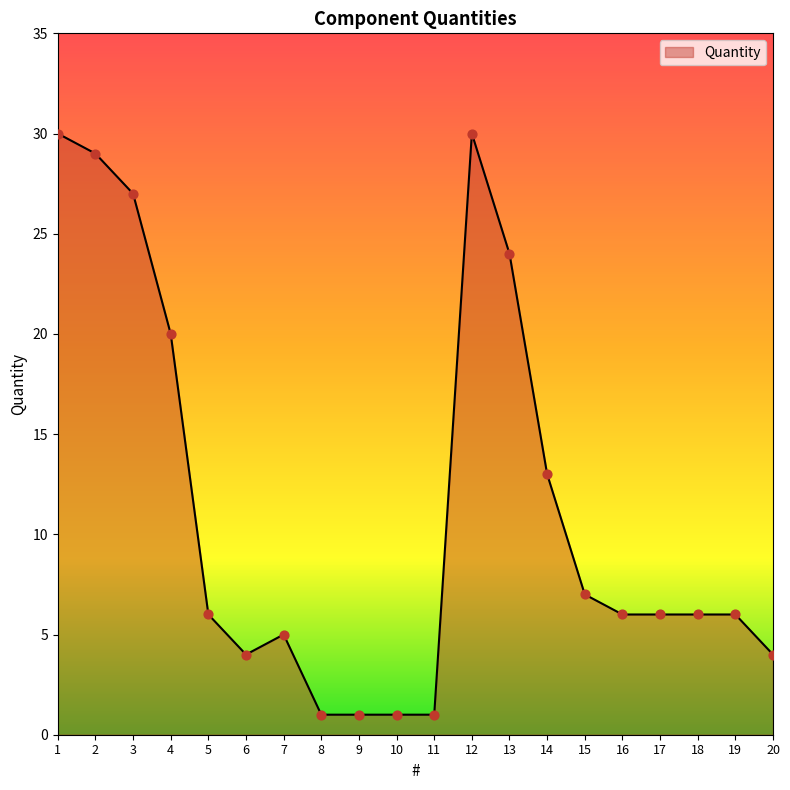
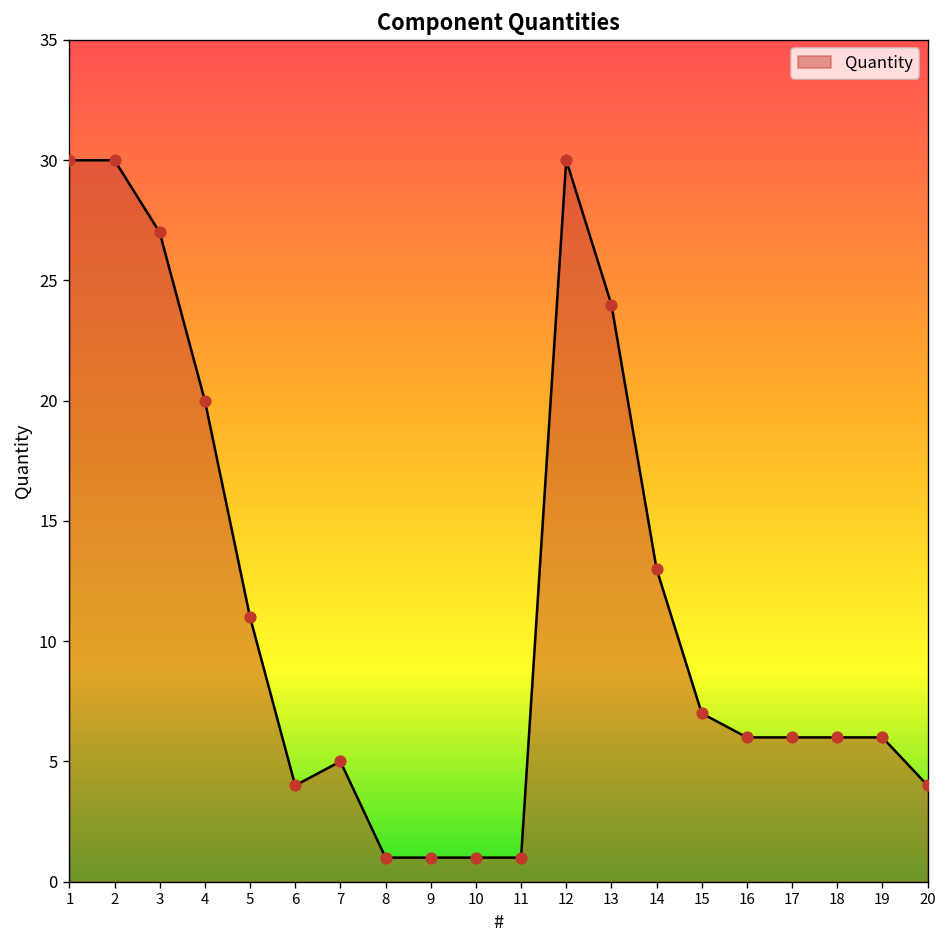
2: 29 -> 30
5: 6 -> 11
